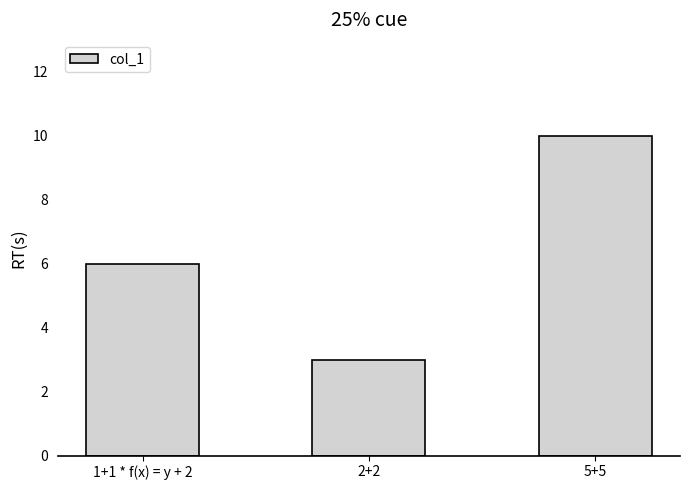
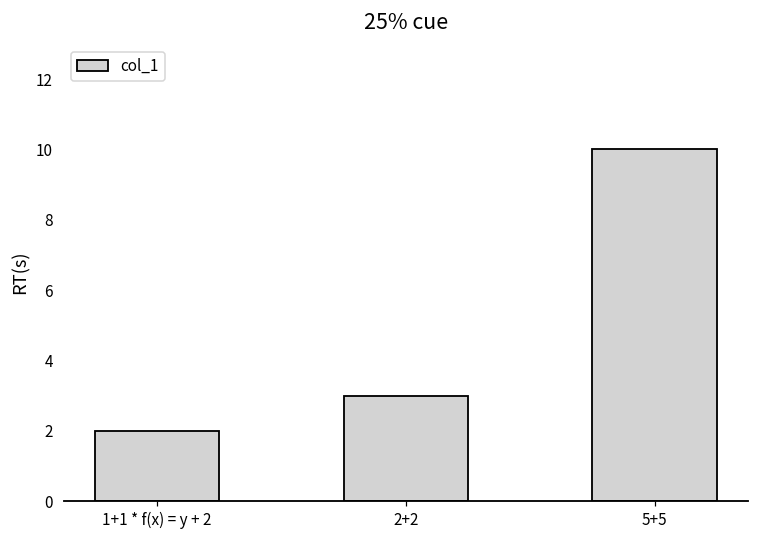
1+1 * f(x) = y + 2: 6 -> 2
